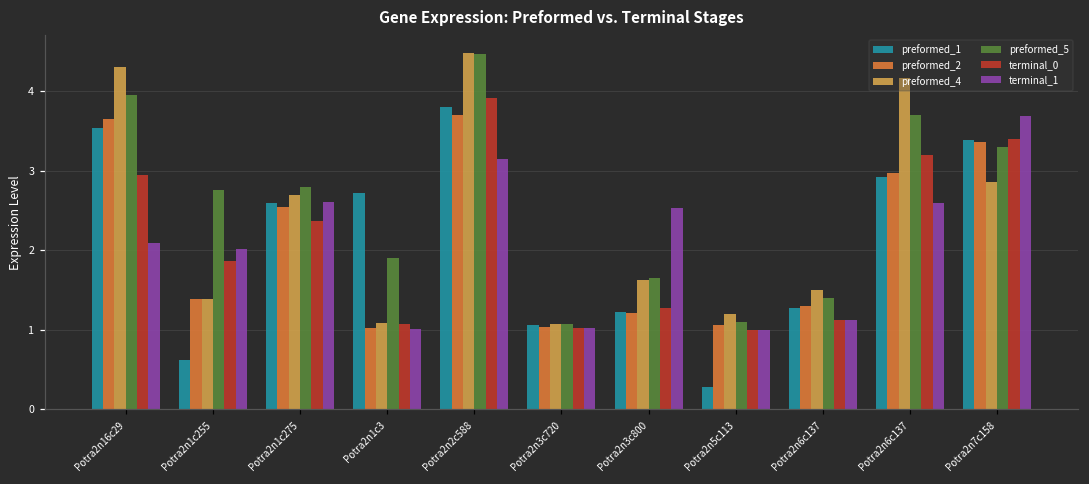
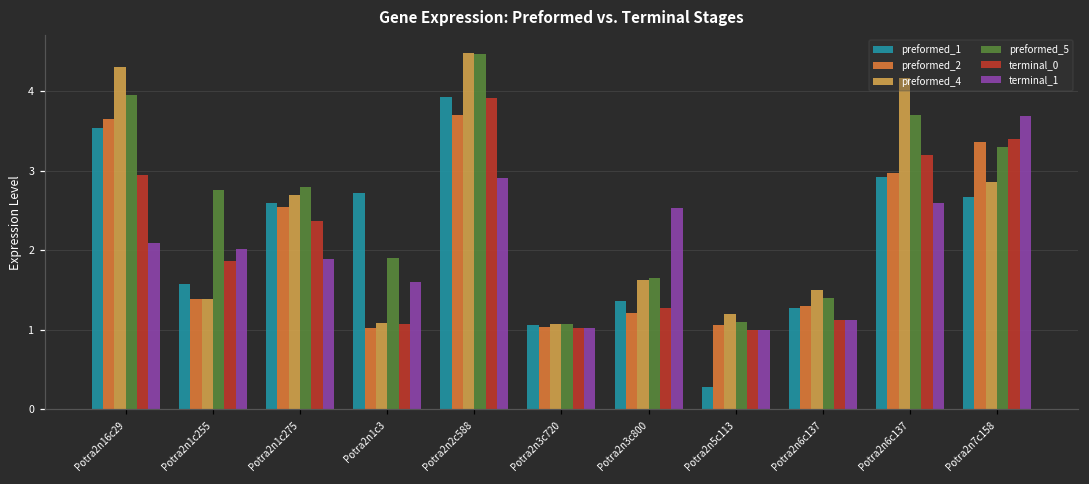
preformed_1, Potra2n1c255: 0.6 -> 1.6
terminal_1, Potra2n1c275: 2.6 -> 1.9
terminal_1, Potra2n1c3: 1.0 -> 1.6
preformed_1, Potra2n2c588: 3.8 -> 3.9
terminal_1, Potra2n2c588: 3.1 -> 2.9
preformed_1, Potra2n3c800: 1.2 -> 1.4
preformed_1, Potra2n7c158: 3.4 -> 2.7
